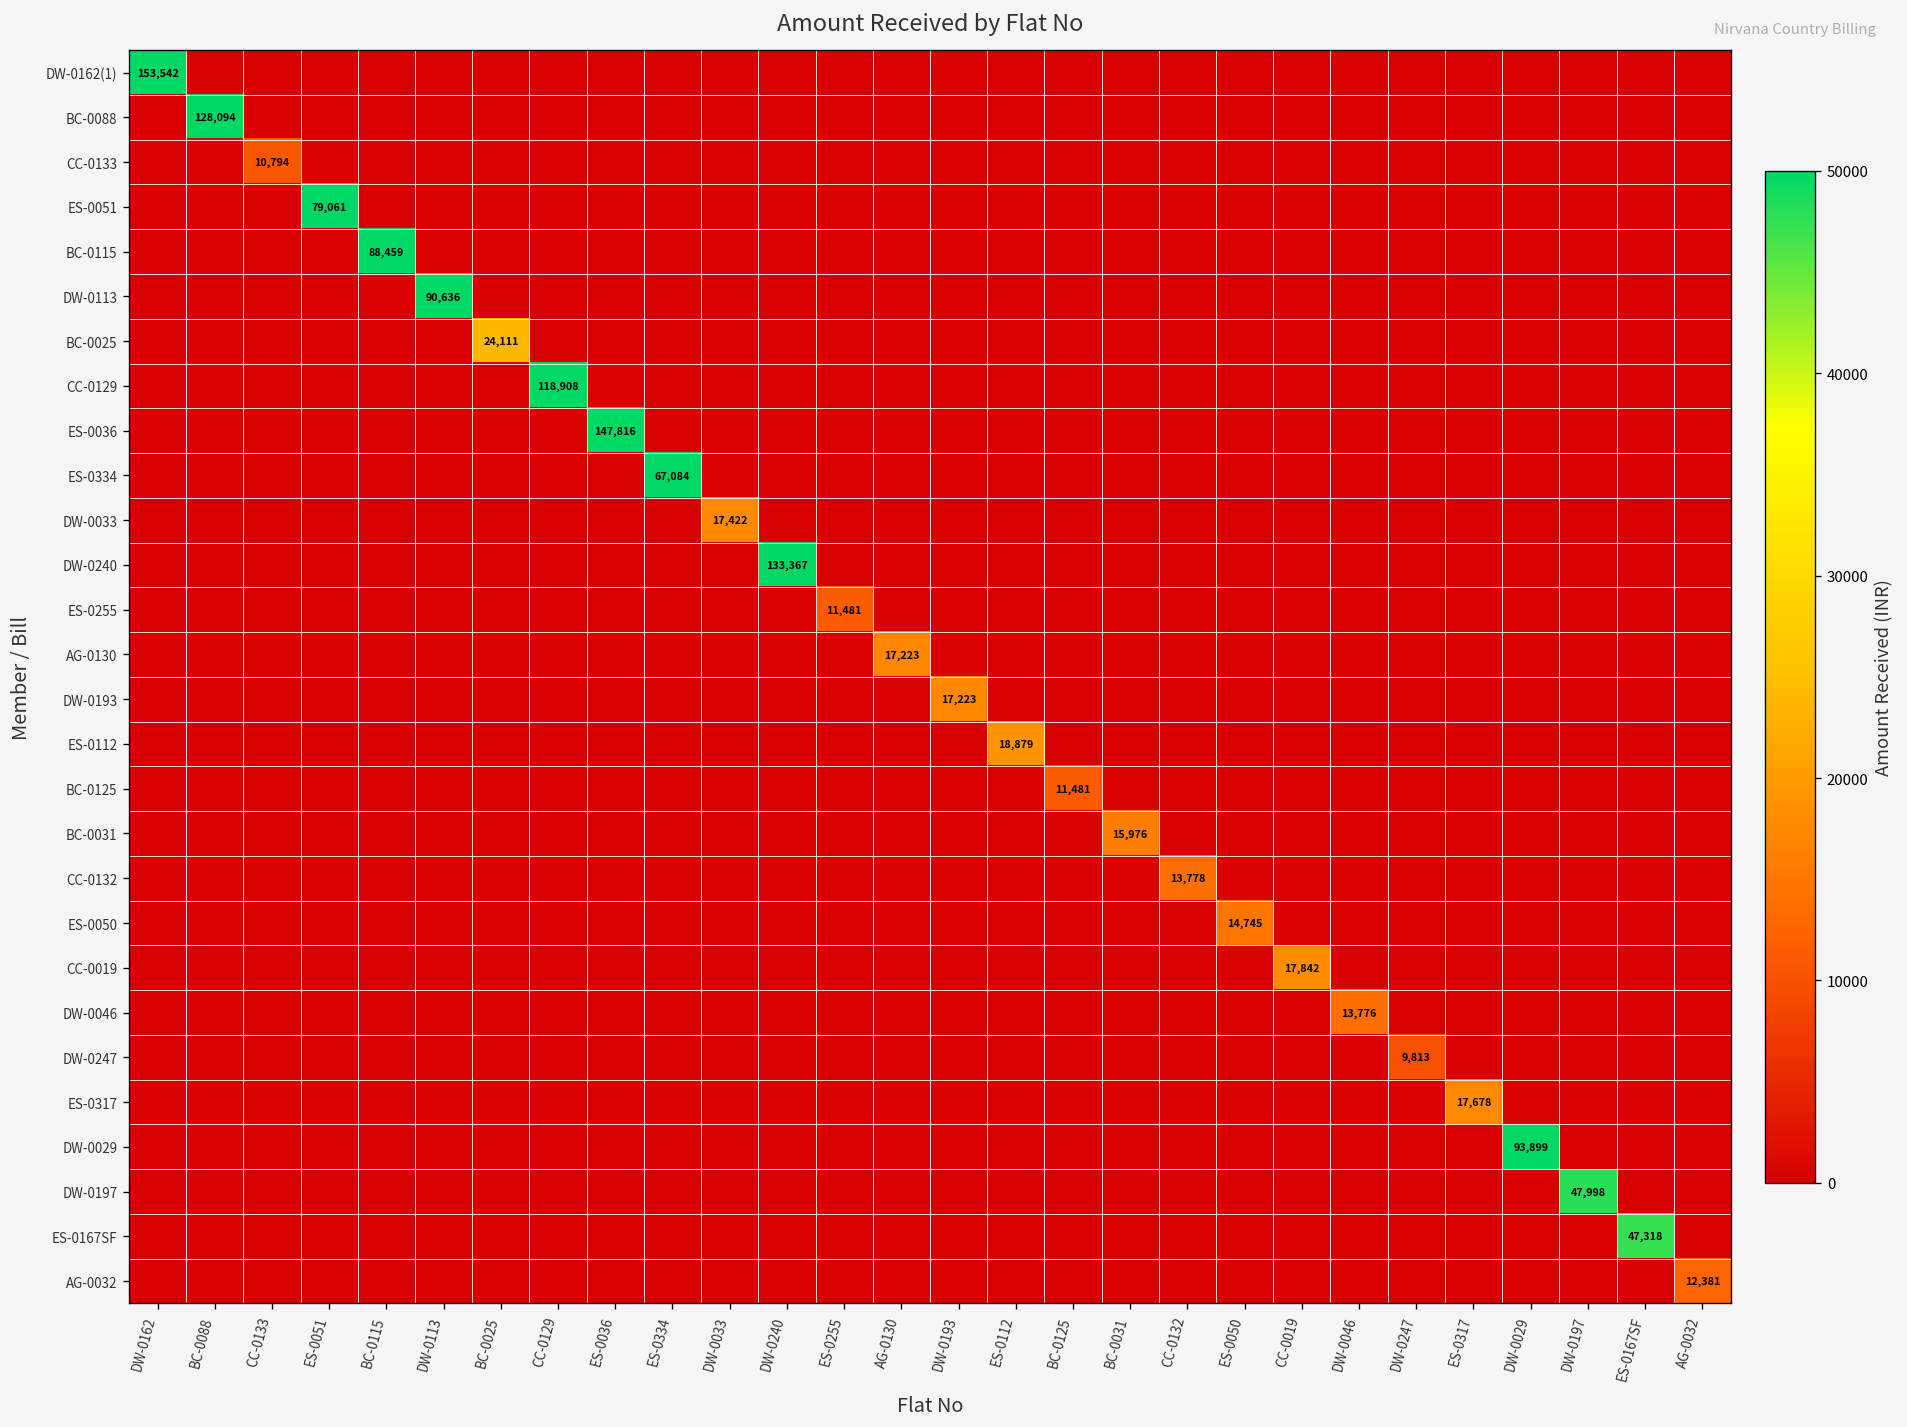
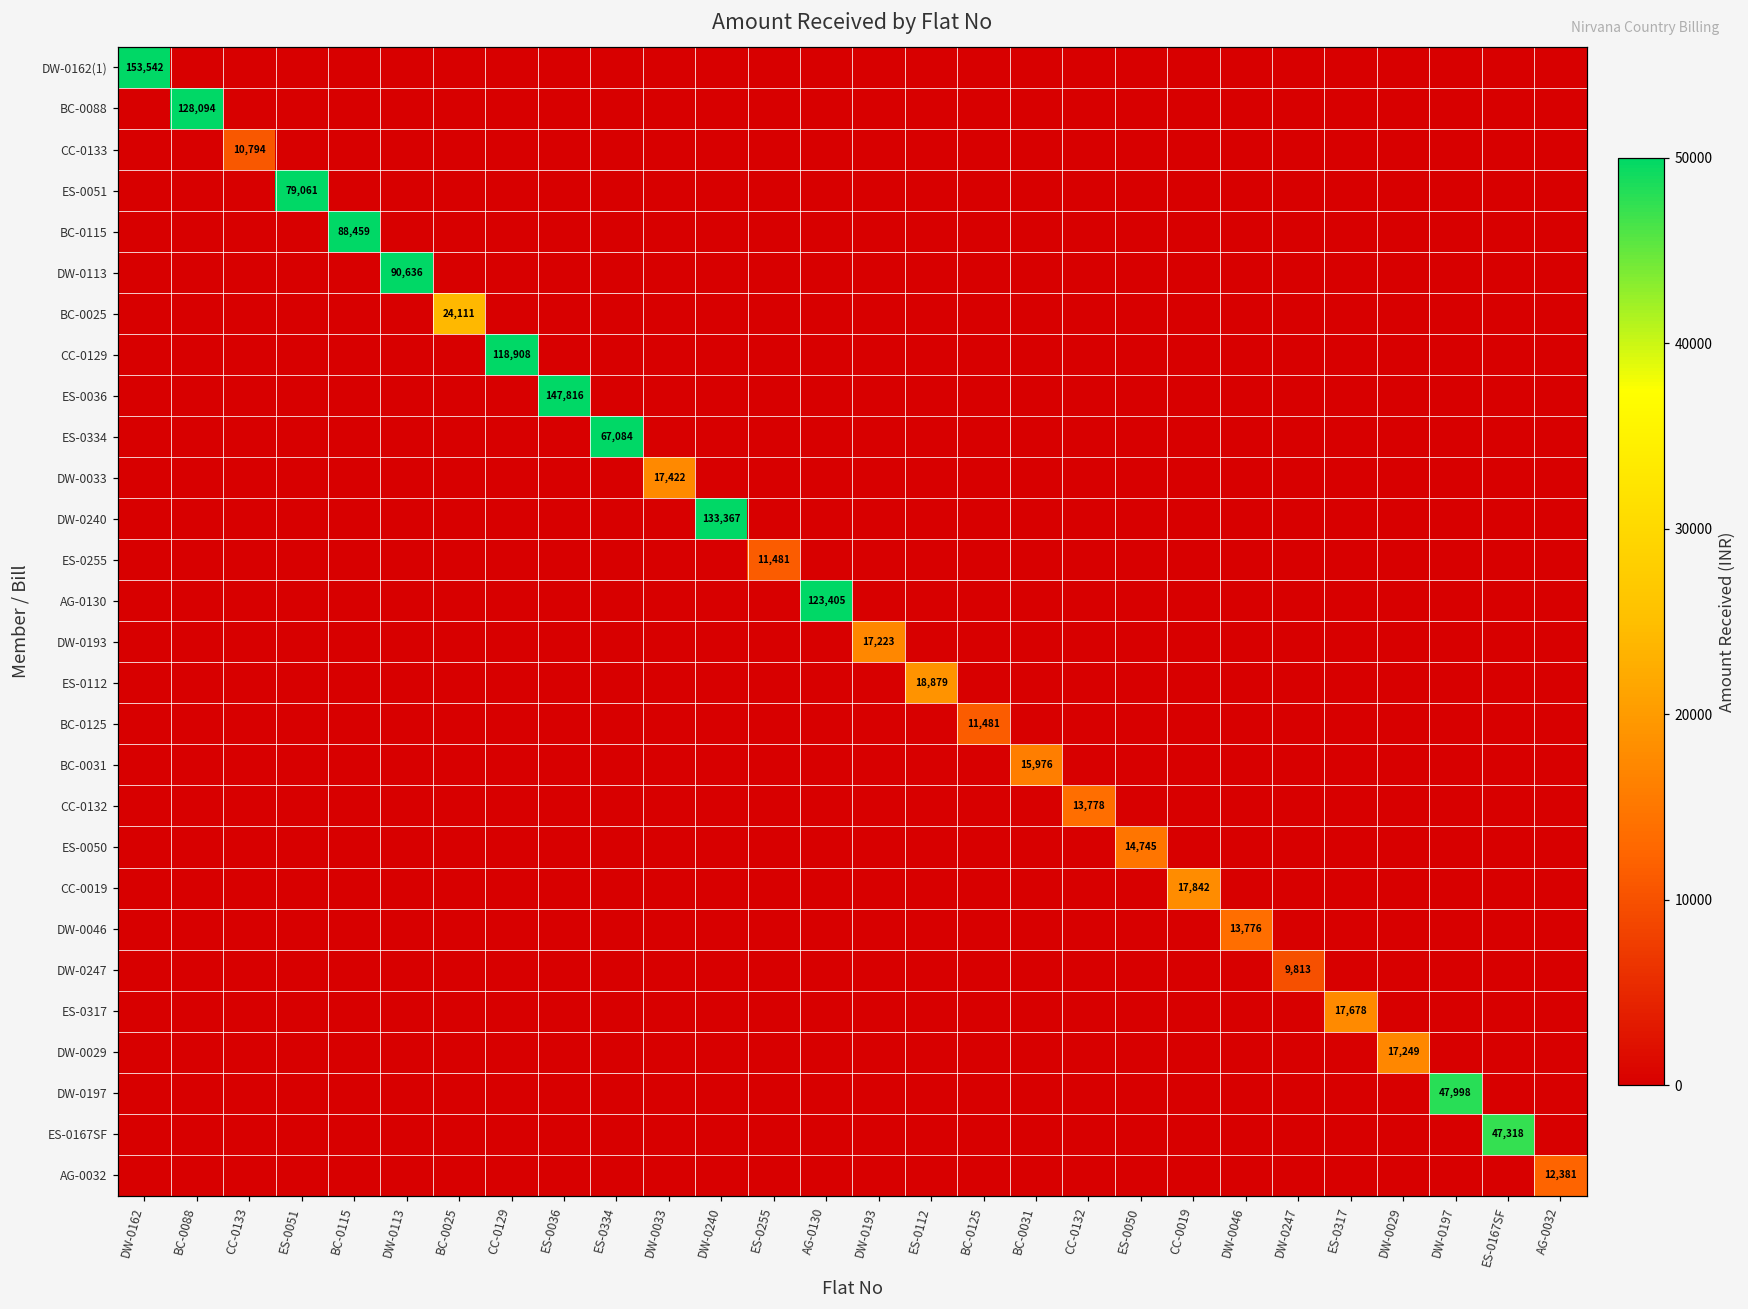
AG-0130, AG-0130: 17,223 -> 123,405
DW-0029, DW-0029: 93,899 -> 17,249
